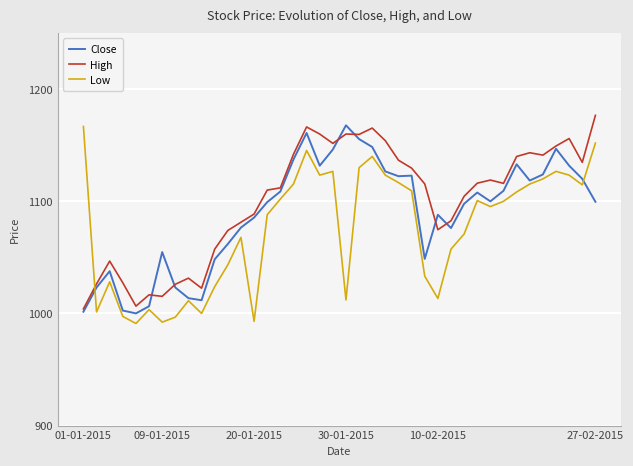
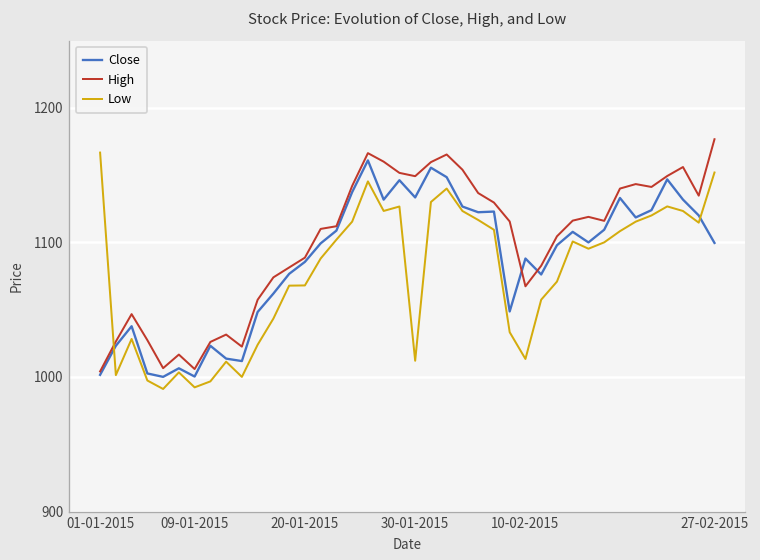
Close, 09-01-2015: 1055 -> 1000
High, 09-01-2015: 1015 -> 1006
Low, 20-01-2015: 993 -> 1068
Close, 30-01-2015: 1168 -> 1133
High, 30-01-2015: 1160 -> 1149
High, 10-02-2015: 1075 -> 1067
